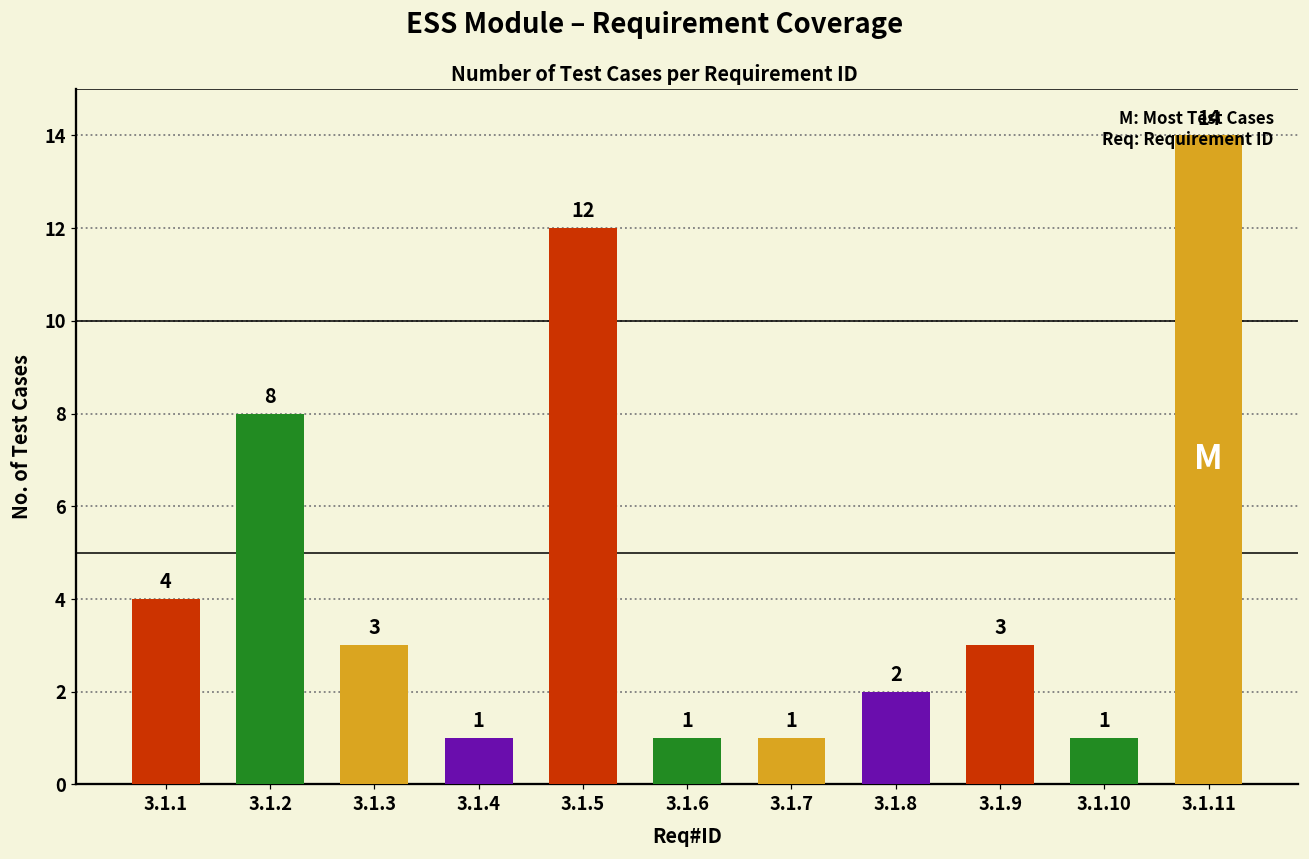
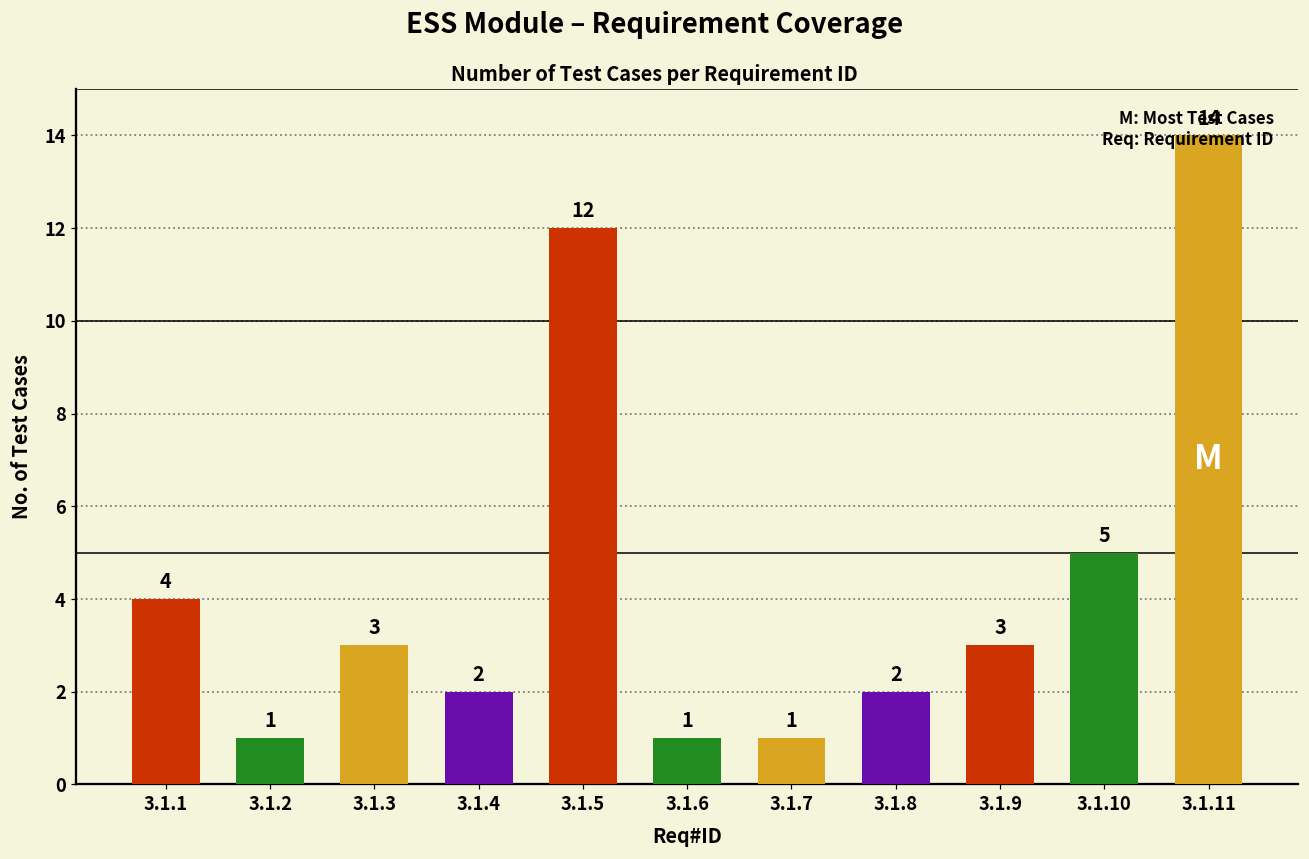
3.1.2: 8 -> 1
3.1.4: 1 -> 2
3.1.10: 1 -> 5
